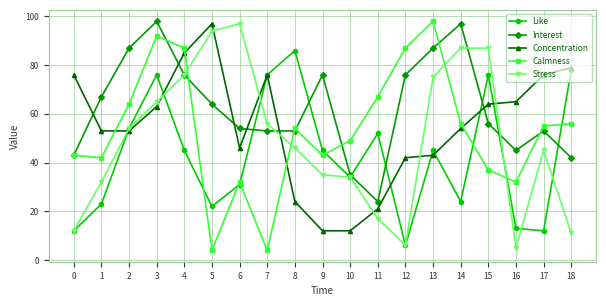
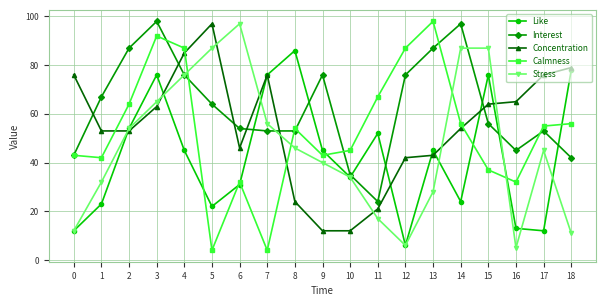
Stress, 5: 94 -> 87
Stress, 9: 35 -> 40
Calmness, 10: 49 -> 45
Stress, 13: 75 -> 28
